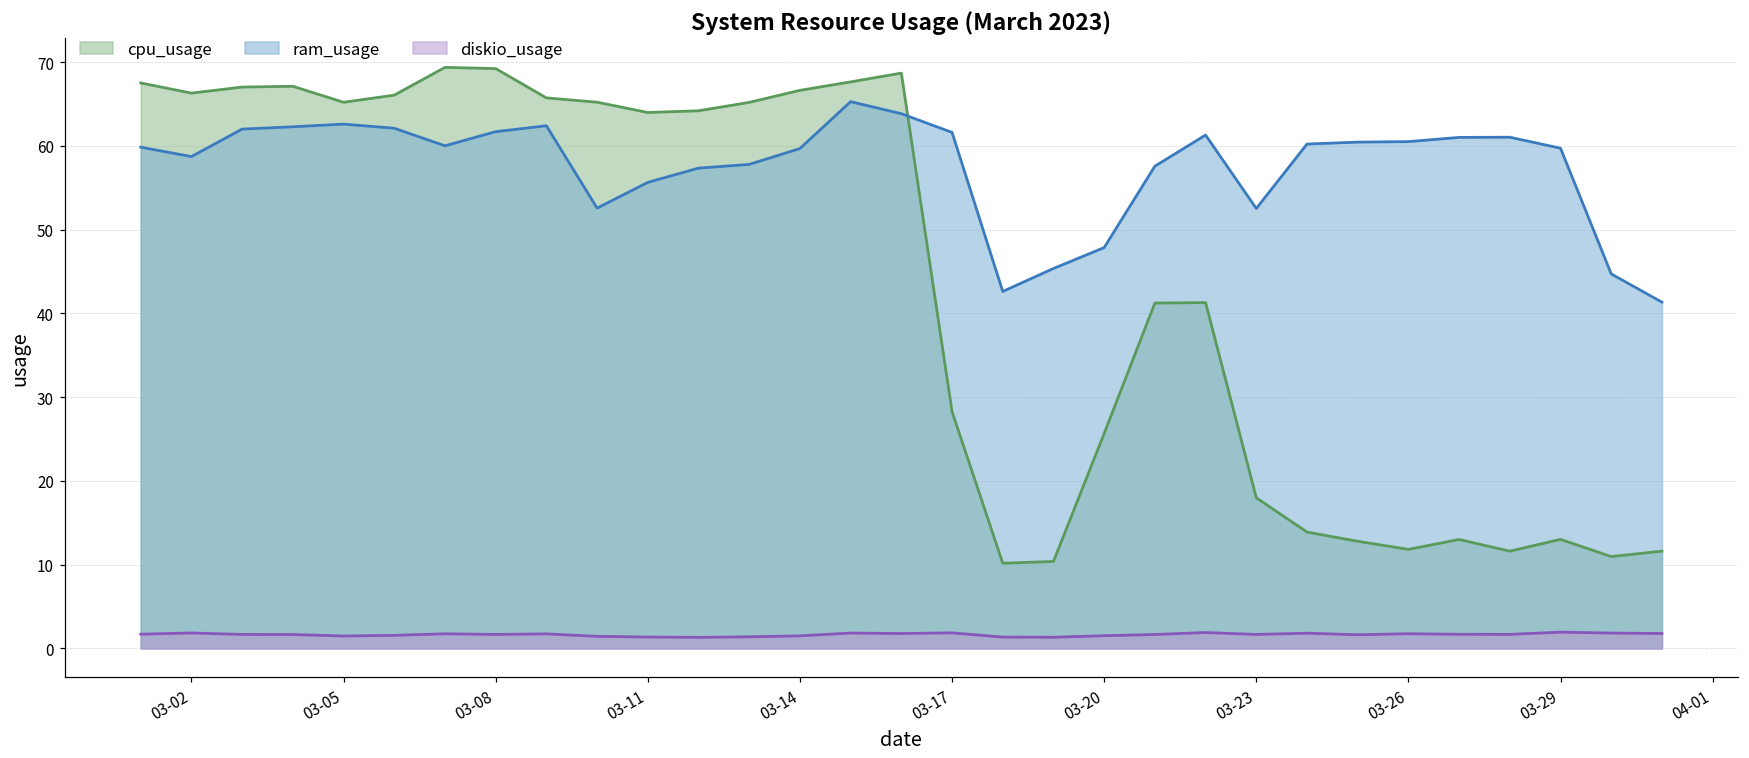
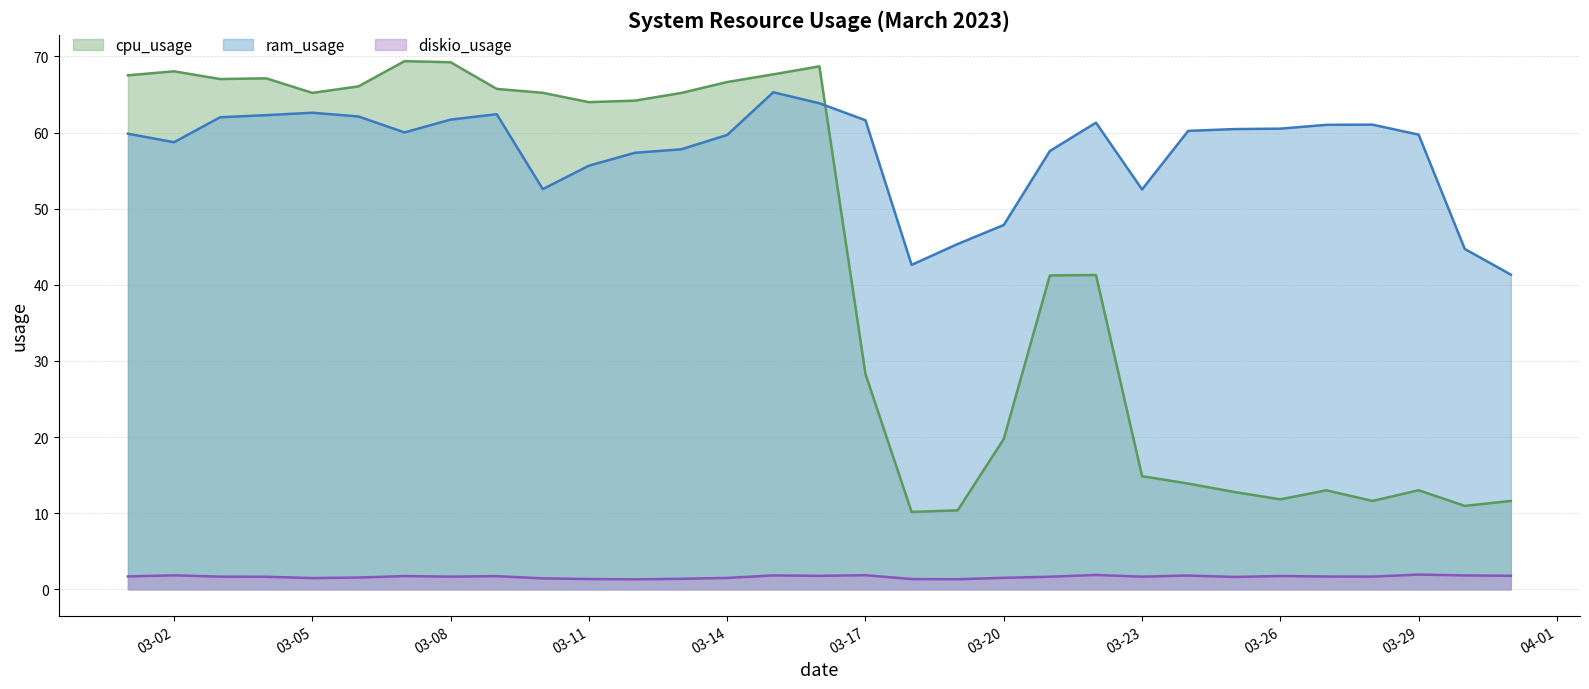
cpu_usage, 03-02: 66 -> 68
cpu_usage, 03-20: 26 -> 20
cpu_usage, 03-23: 18 -> 15
